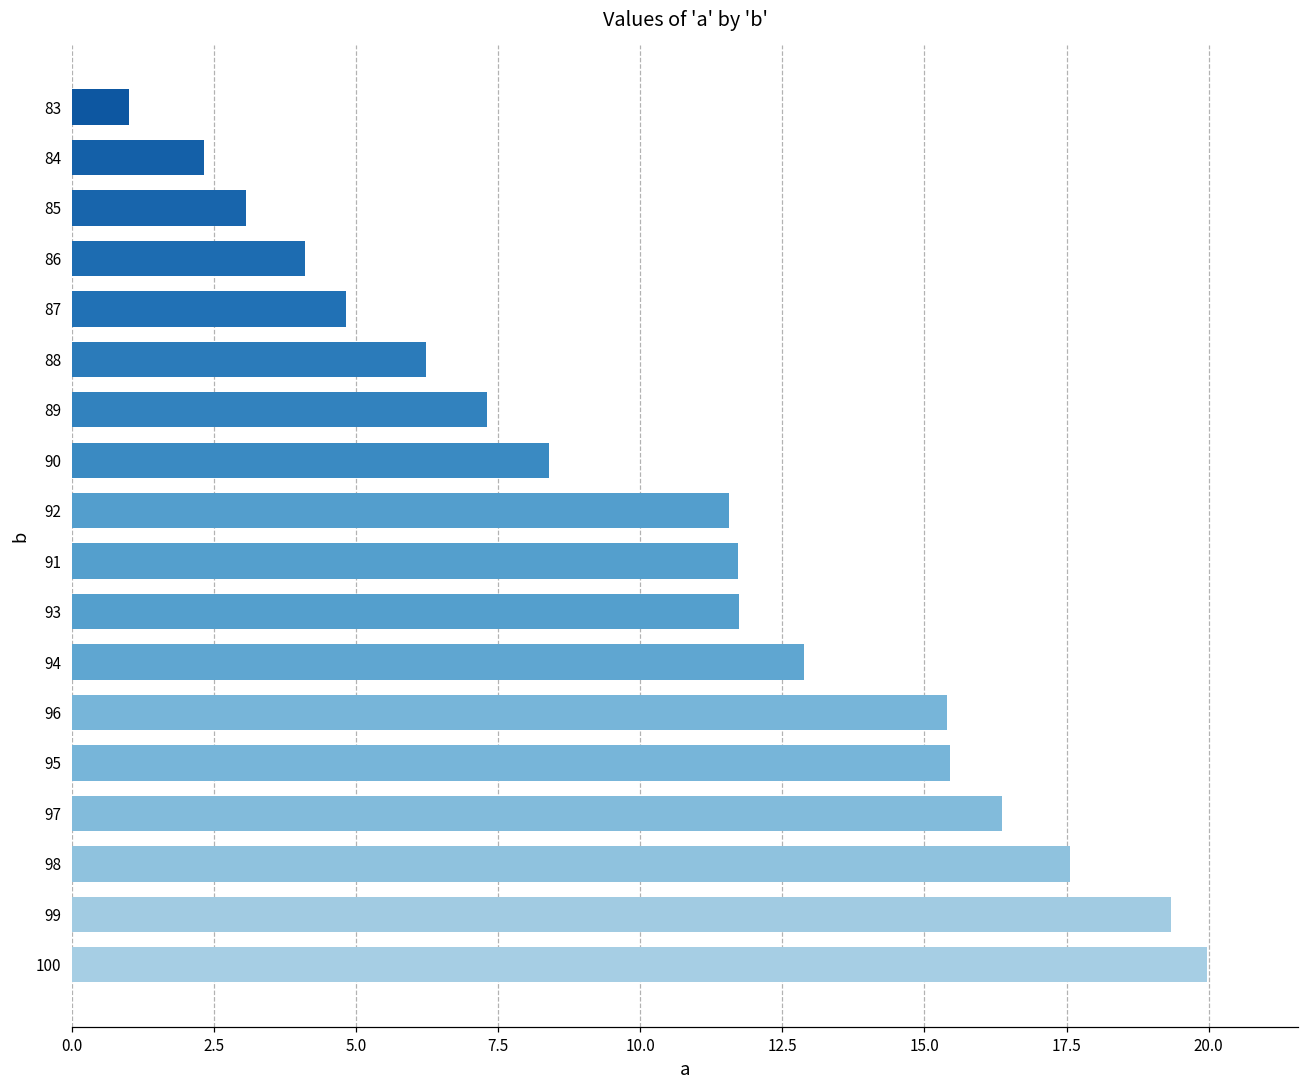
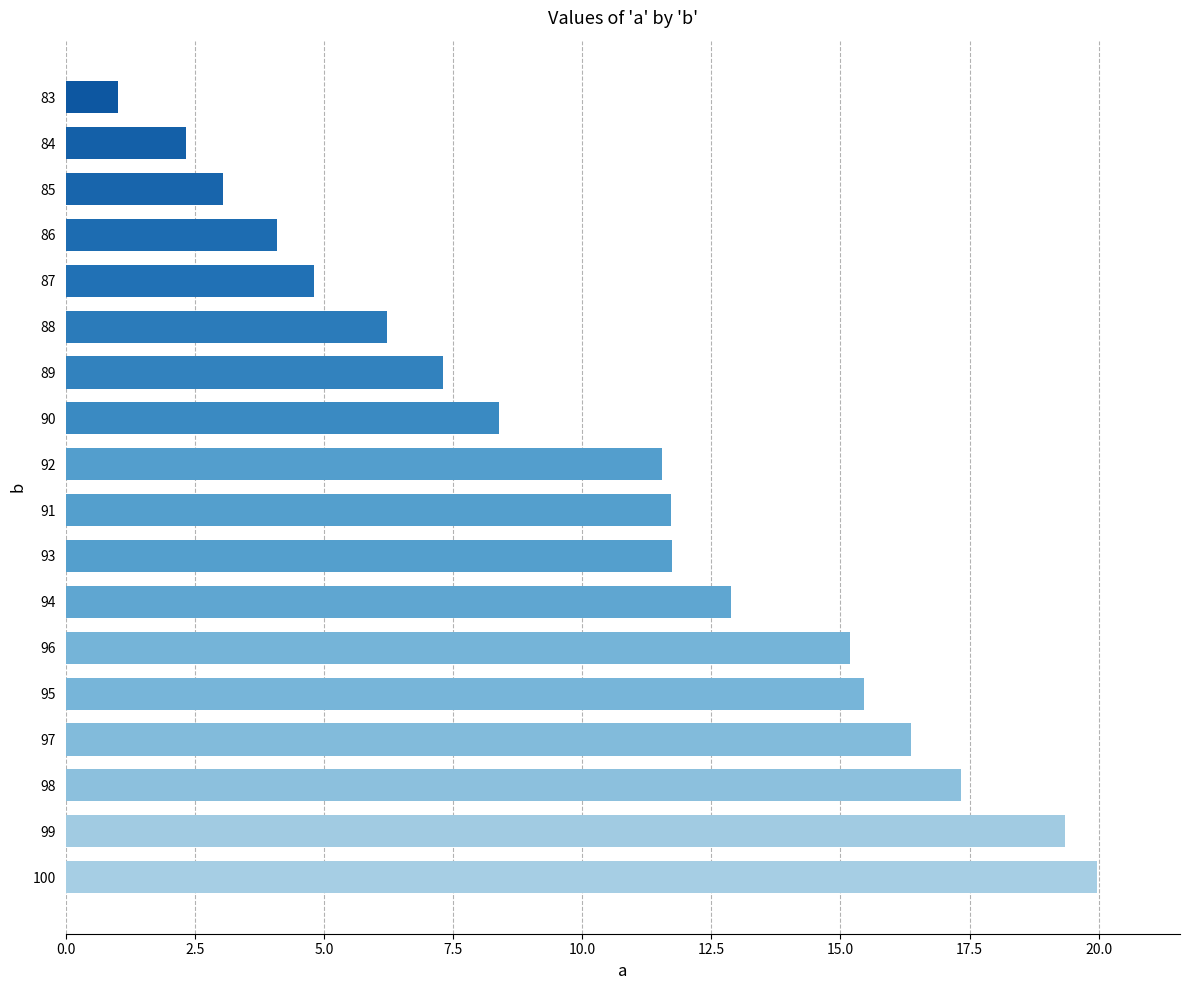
96: 15.4 -> 15.2
98: 17.6 -> 17.3
